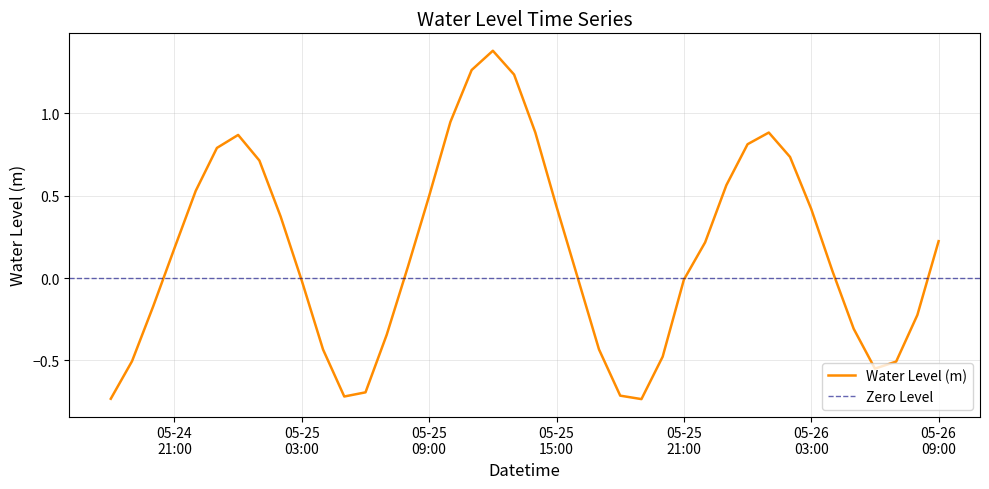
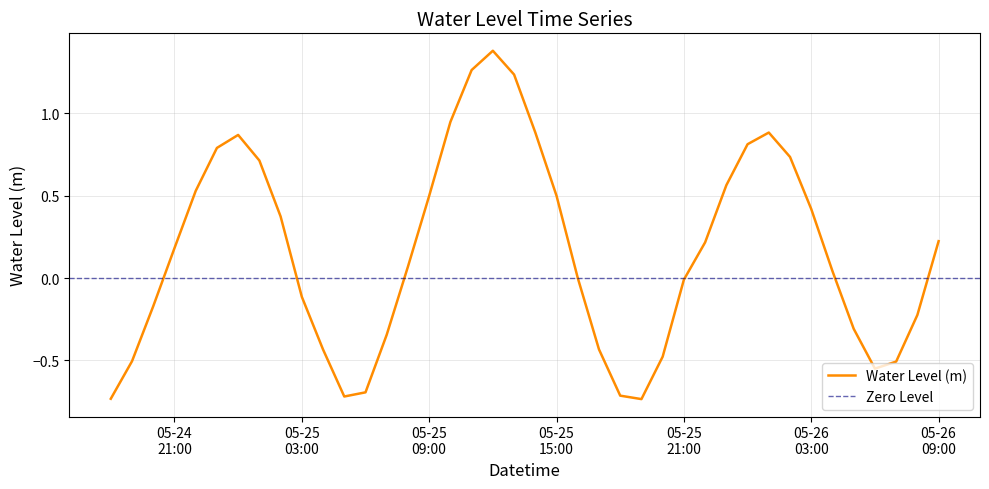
05-25 03:00: -0.02 -> -0.11
05-25 15:00: 0.43 -> 0.50
